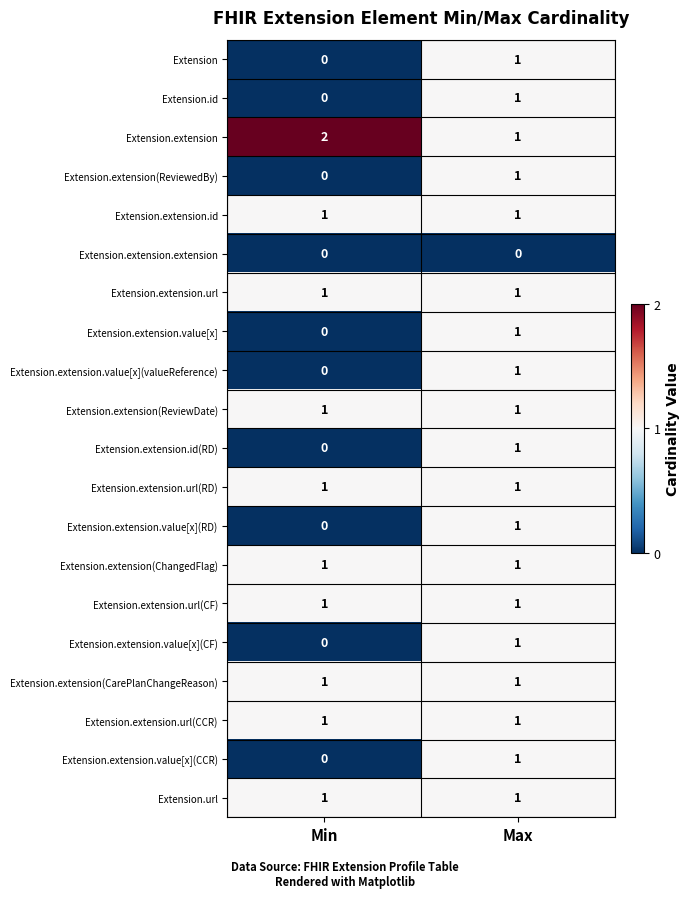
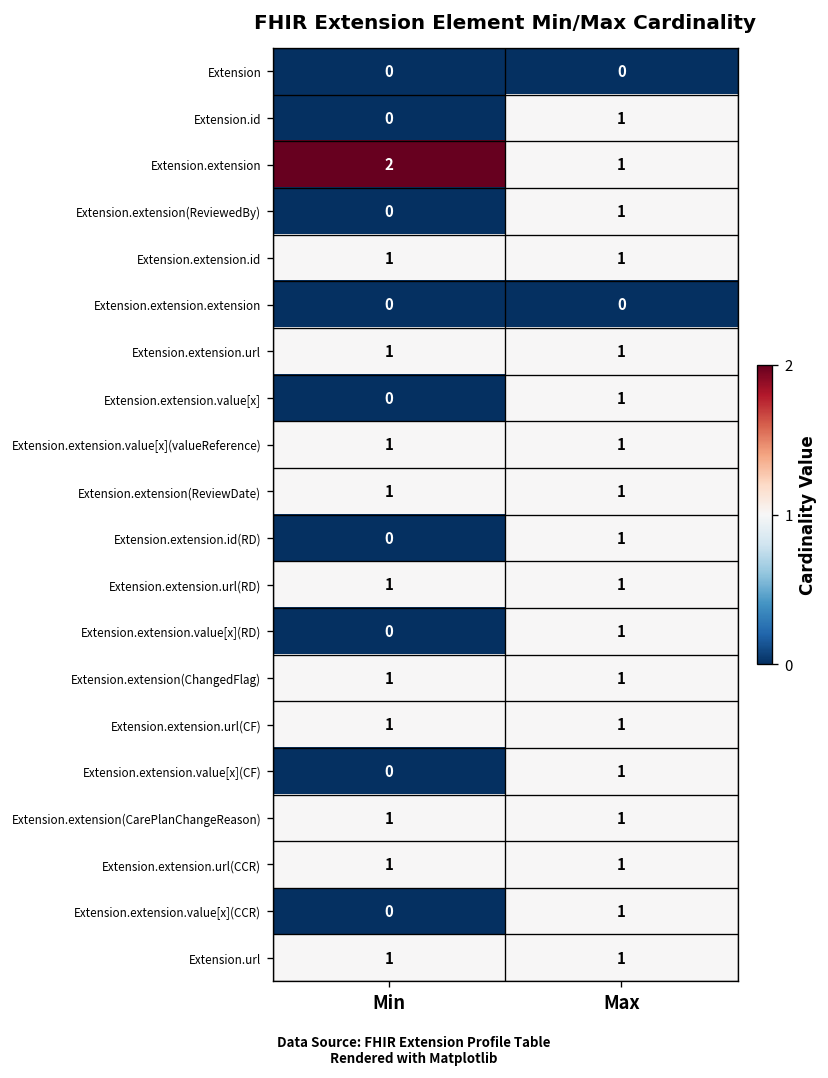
Extension, Max: 1 -> 0
Extension.extension.value[x](valueReference), Min: 0 -> 1
